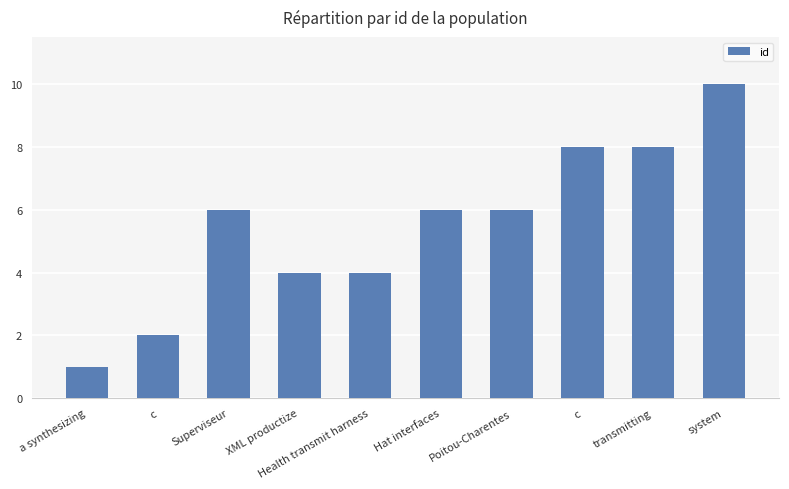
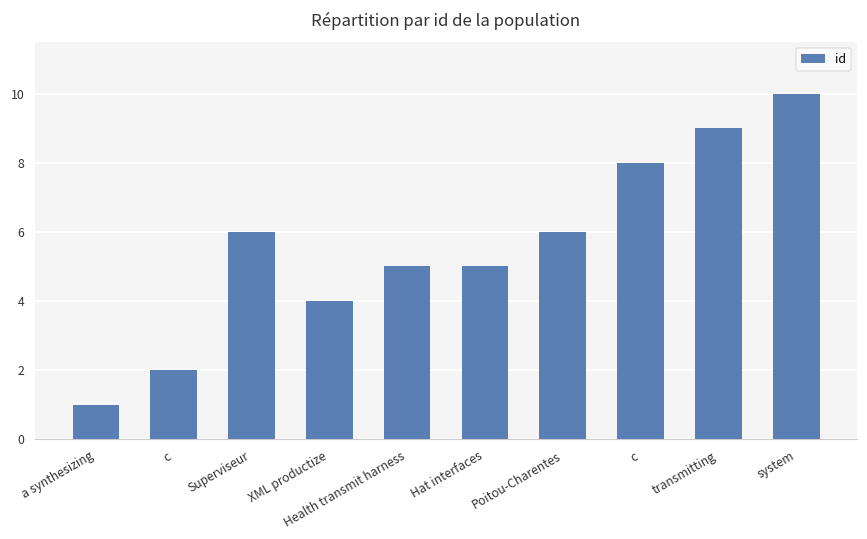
Health transmit harness: 4 -> 5
Hat interfaces: 6 -> 5
transmitting: 8 -> 9
